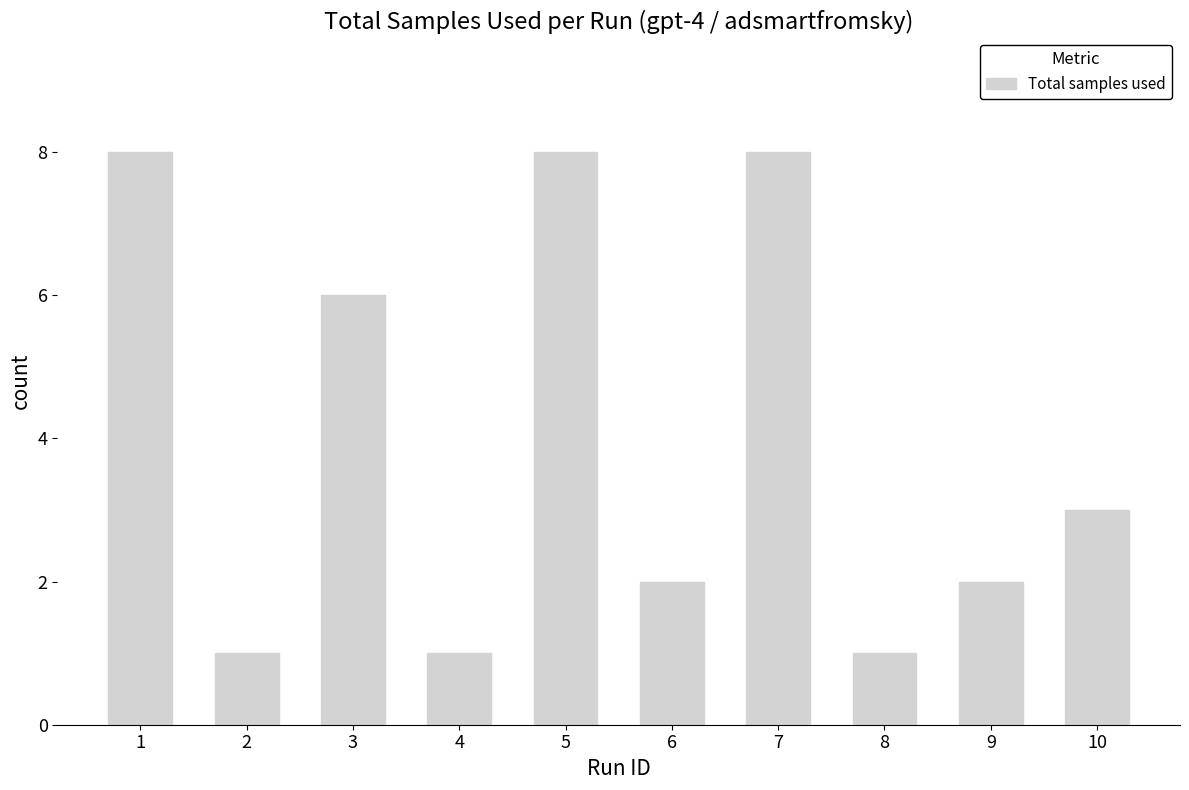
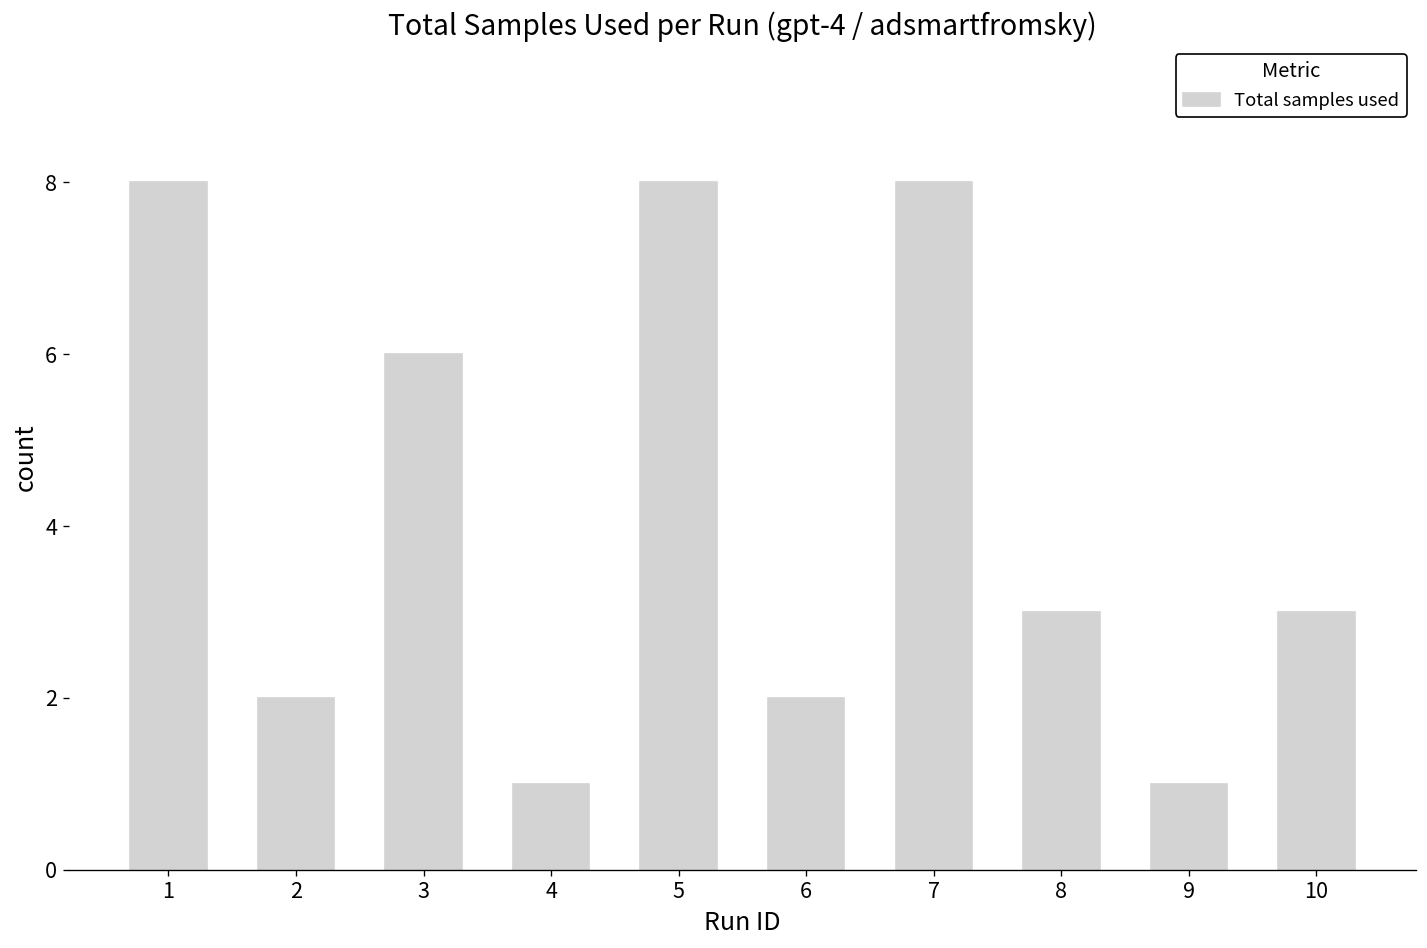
2: 1 -> 2
8: 1 -> 3
9: 2 -> 1
